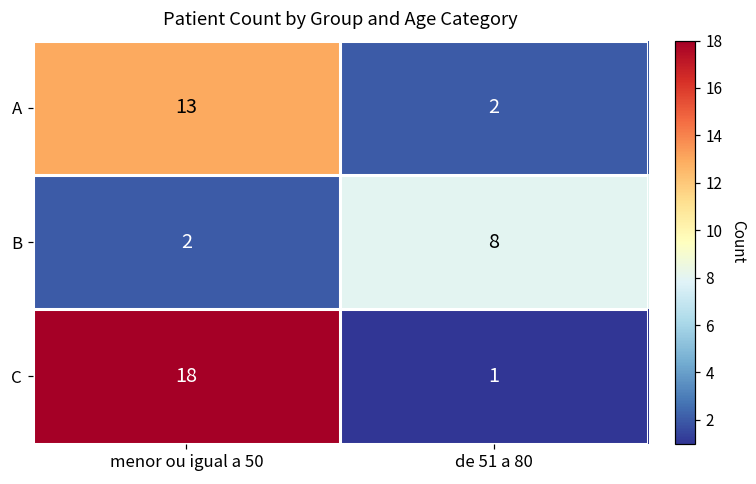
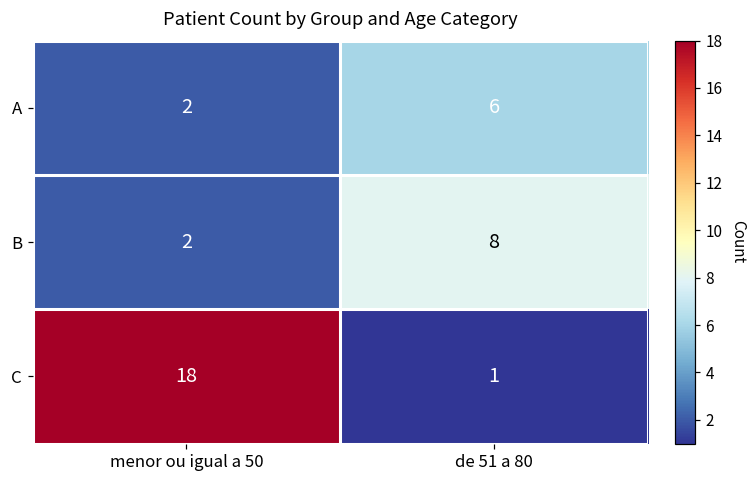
A, menor ou igual a 50: 13 -> 2
A, de 51 a 80: 2 -> 6
